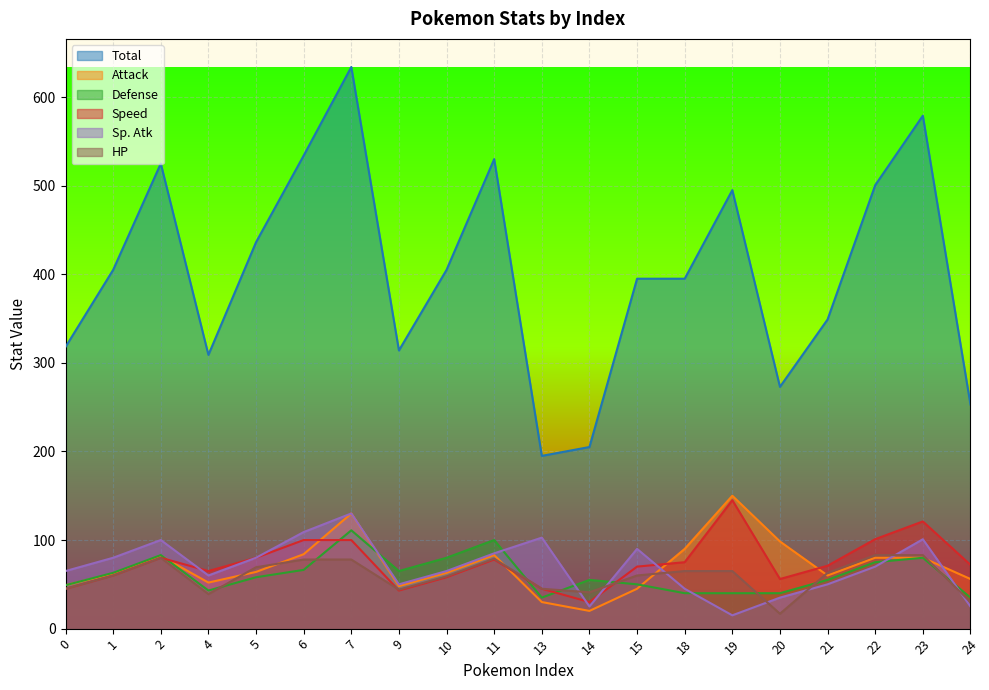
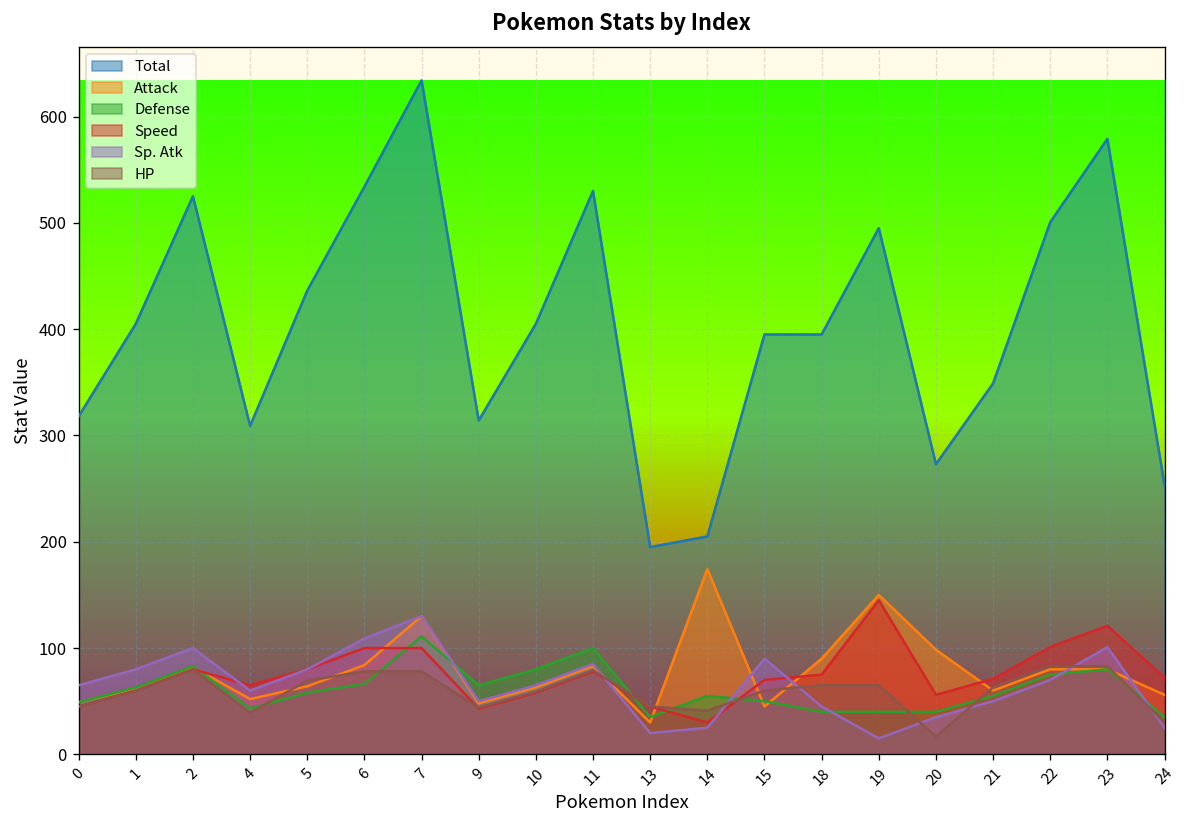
Sp. Atk, 13: 100 -> 20
Attack, 14: 20 -> 170
